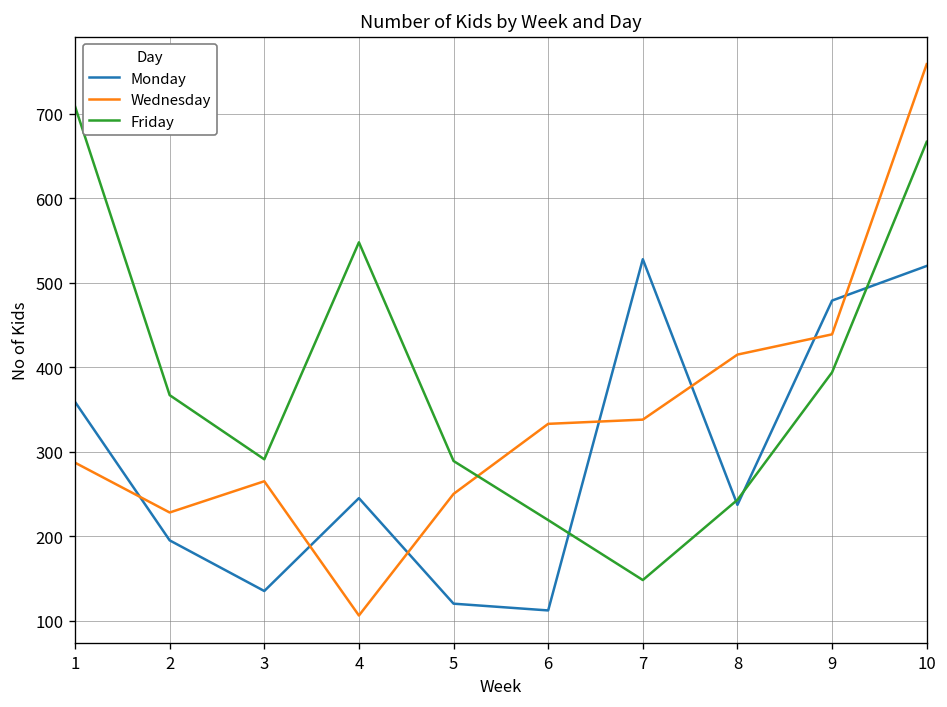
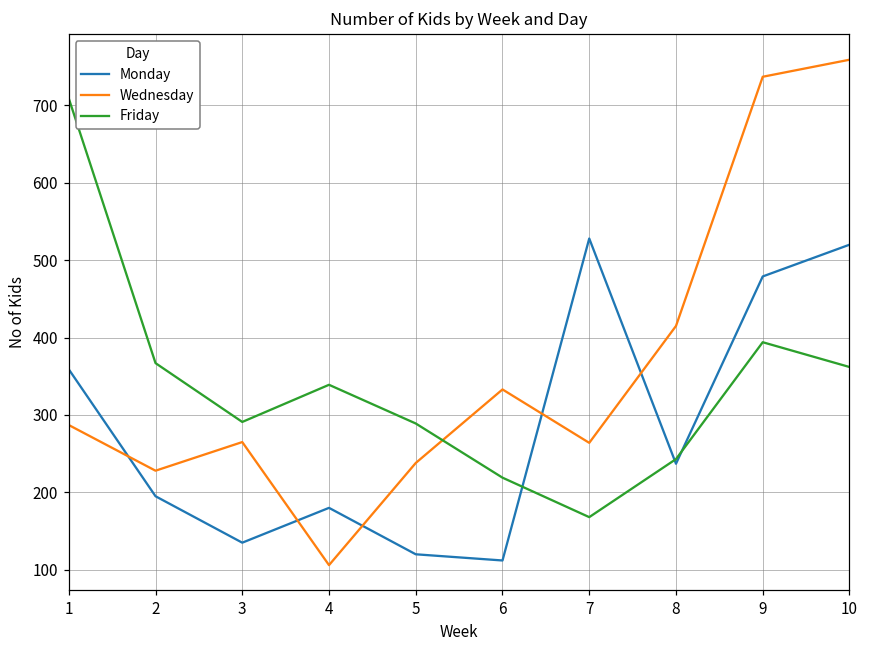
Monday, 4: 250 -> 180
Friday, 4: 550 -> 340
Wednesday, 5: 250 -> 240
Wednesday, 7: 340 -> 260
Friday, 7: 150 -> 170
Wednesday, 9: 440 -> 740
Friday, 10: 670 -> 360
